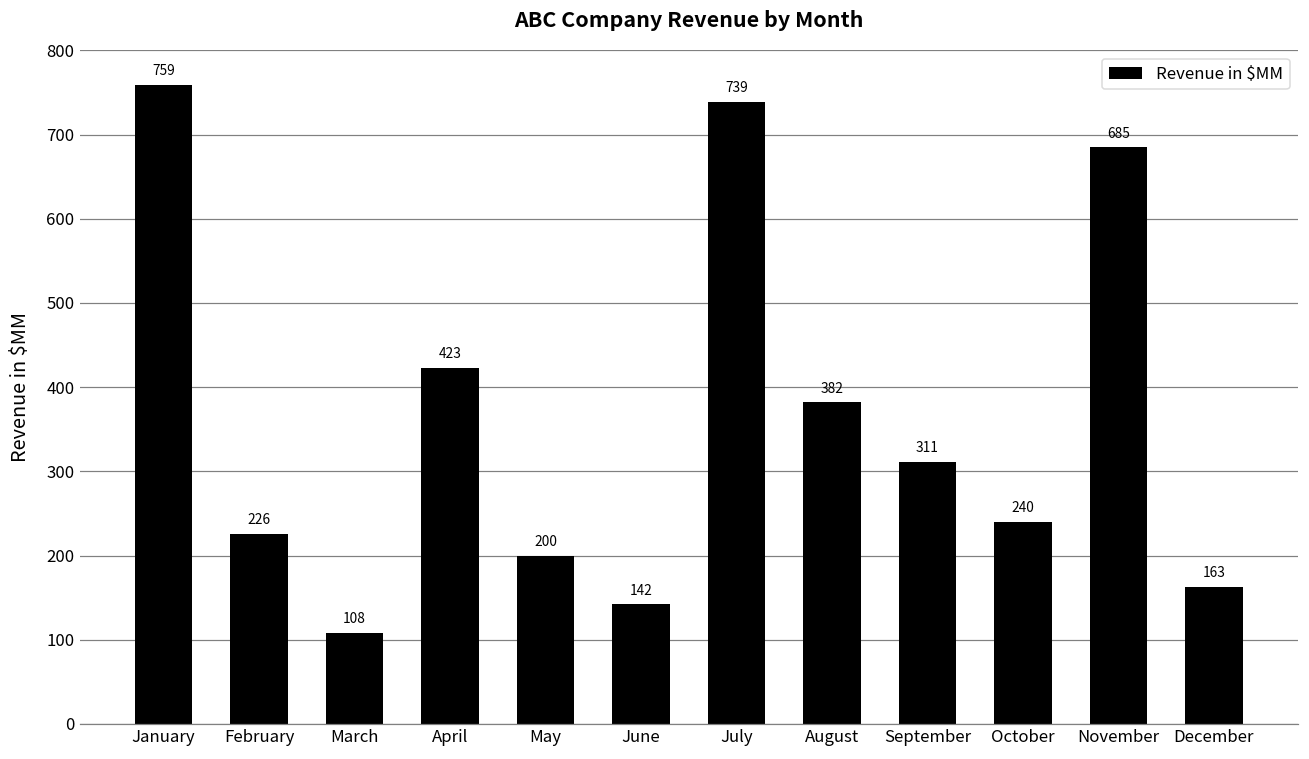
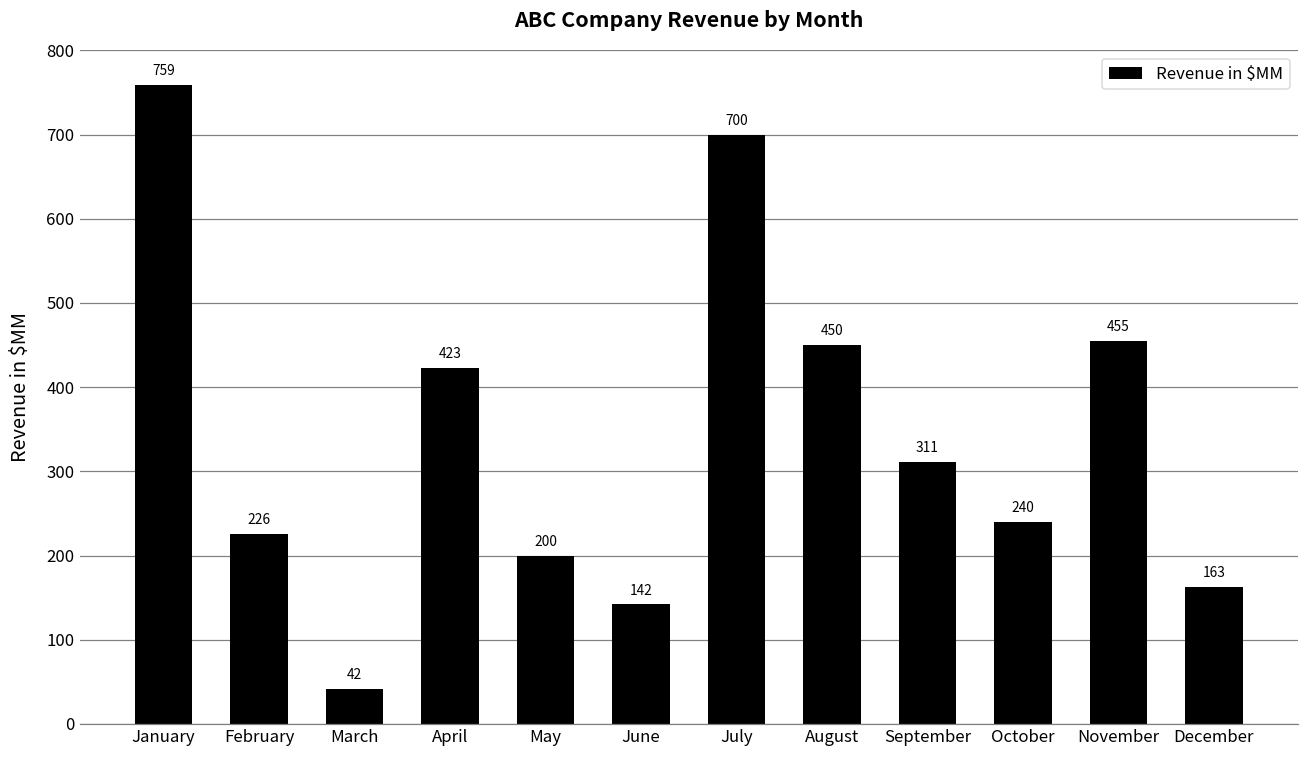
March: 108 -> 42
July: 739 -> 700
August: 382 -> 450
November: 685 -> 455
